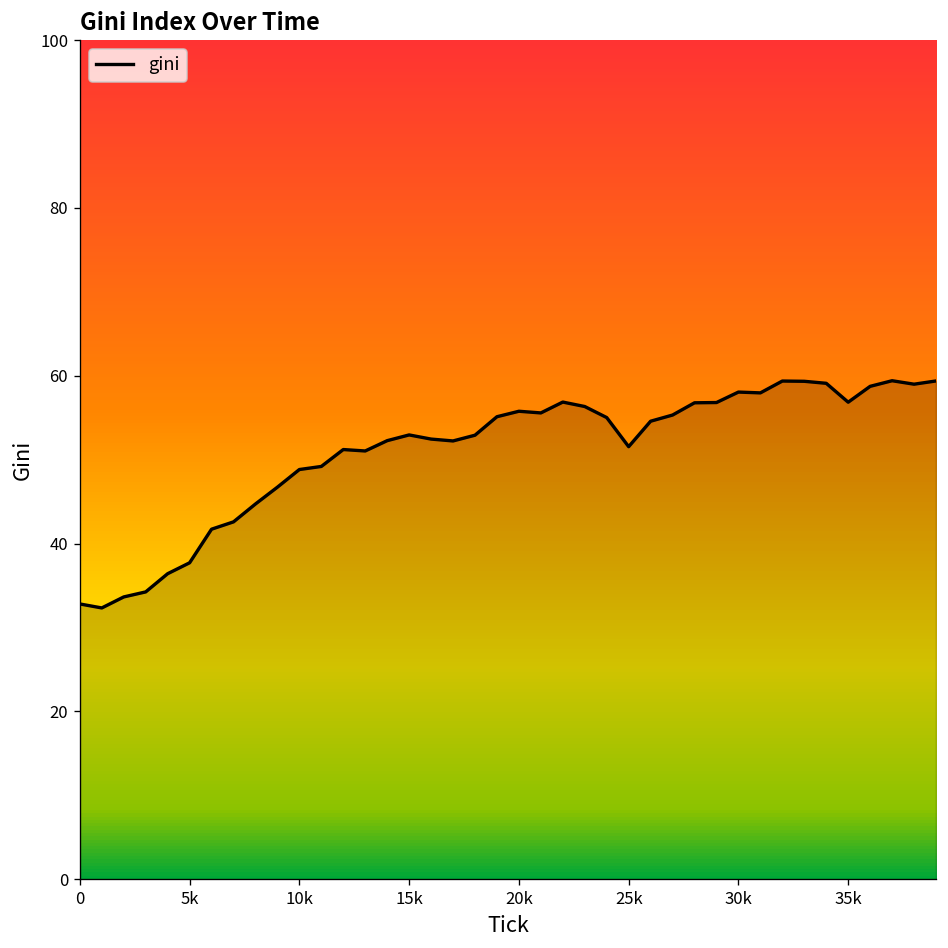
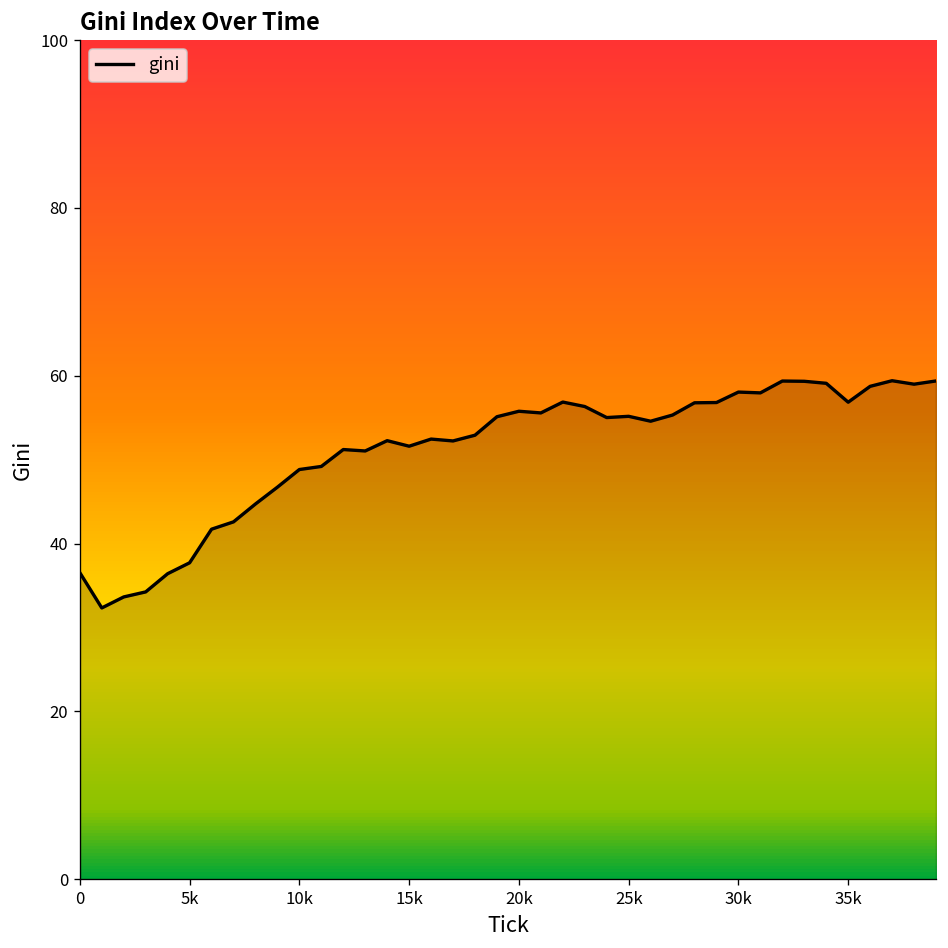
0: 33 -> 37
15k: 53 -> 52
25k: 52 -> 55
